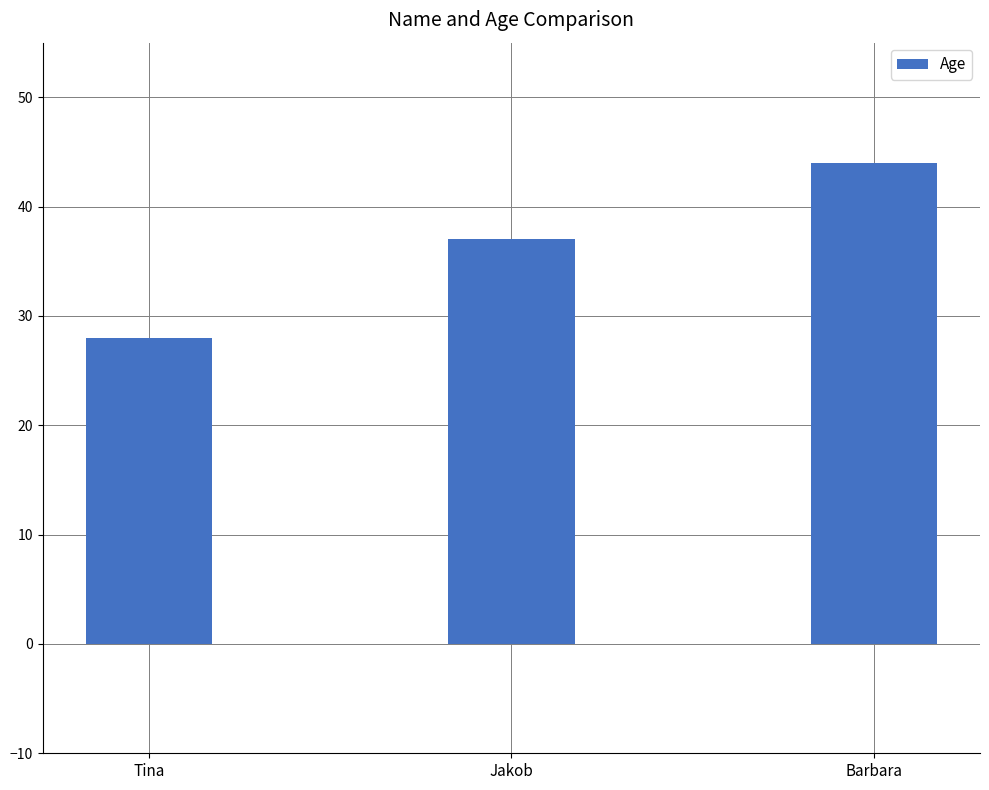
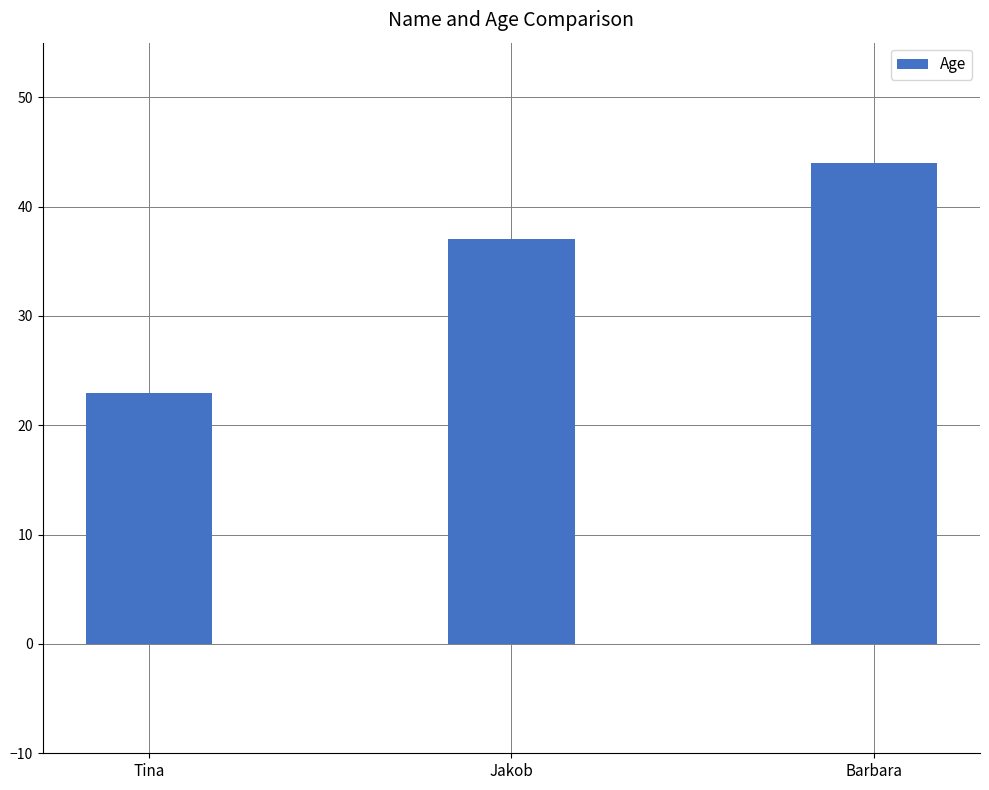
Tina: 28 -> 23
